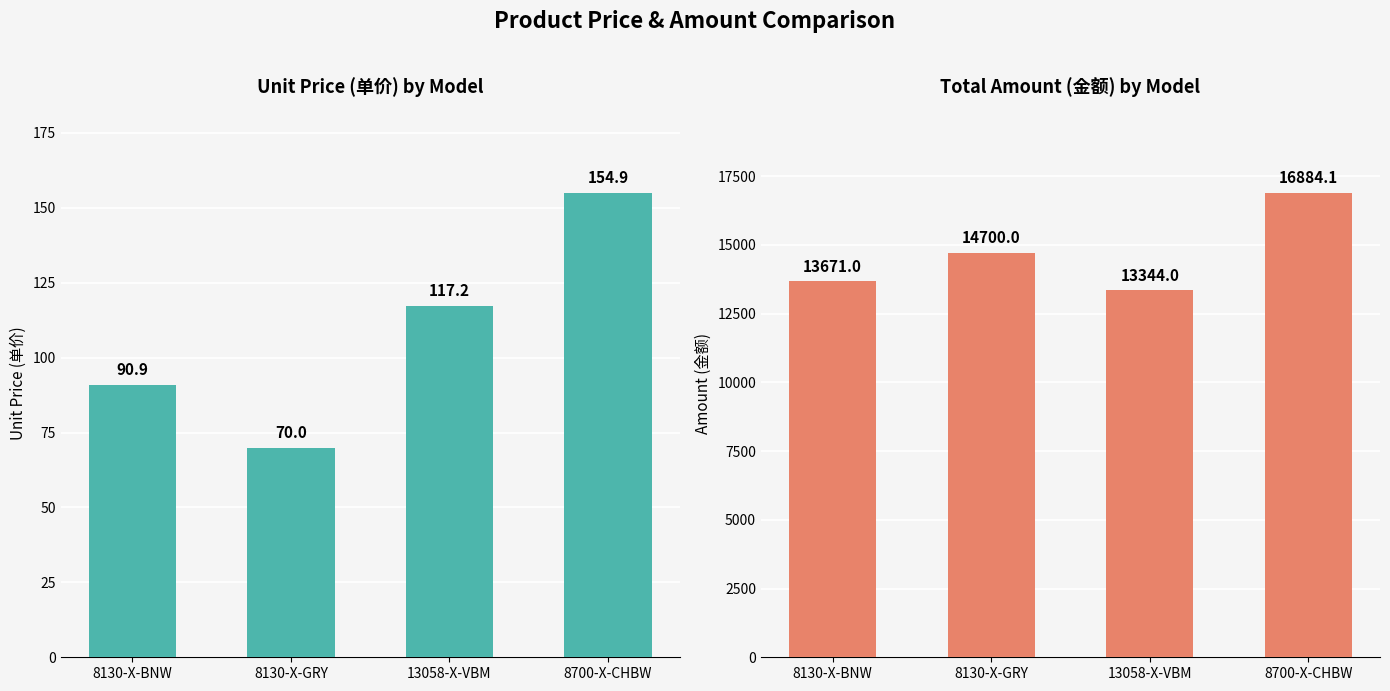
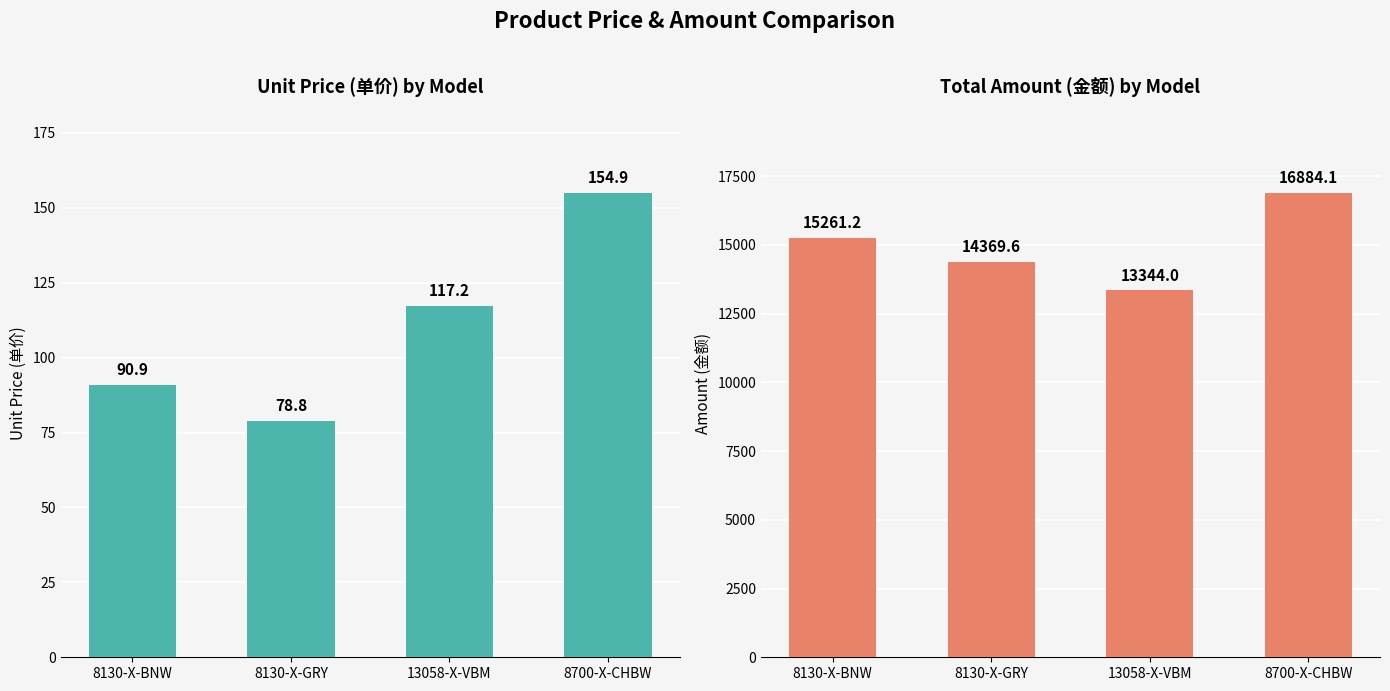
Unit Price (单价) by Model, 8130-X-GRY: 70.0 -> 78.8
Total Amount (金额) by Model, 8130-X-BNW: 13671.0 -> 15261.2
Total Amount (金额) by Model, 8130-X-GRY: 14700.0 -> 14369.6
